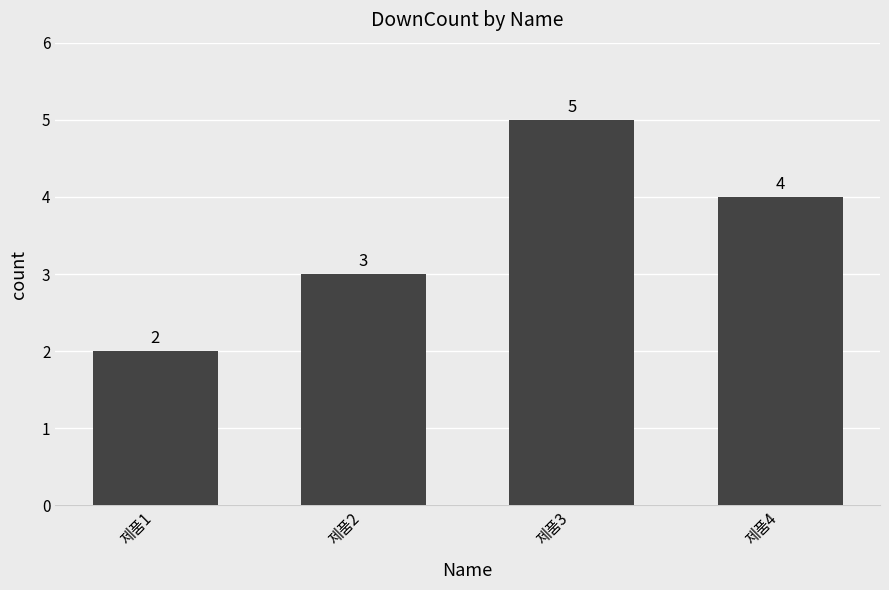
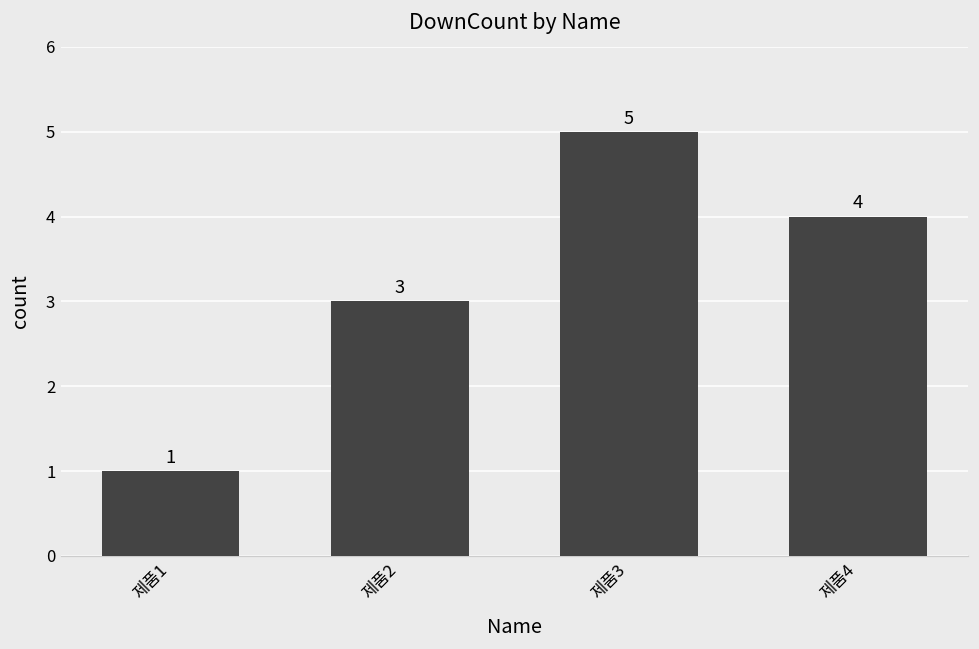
제품1: 2 -> 1
